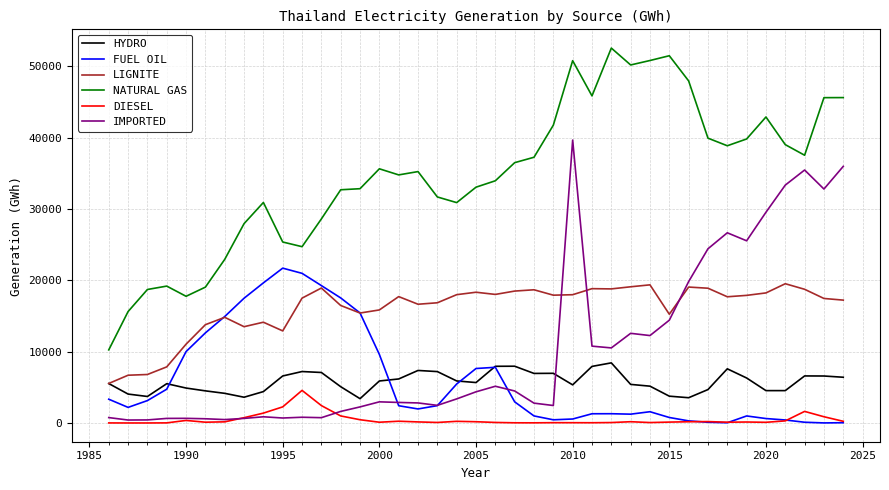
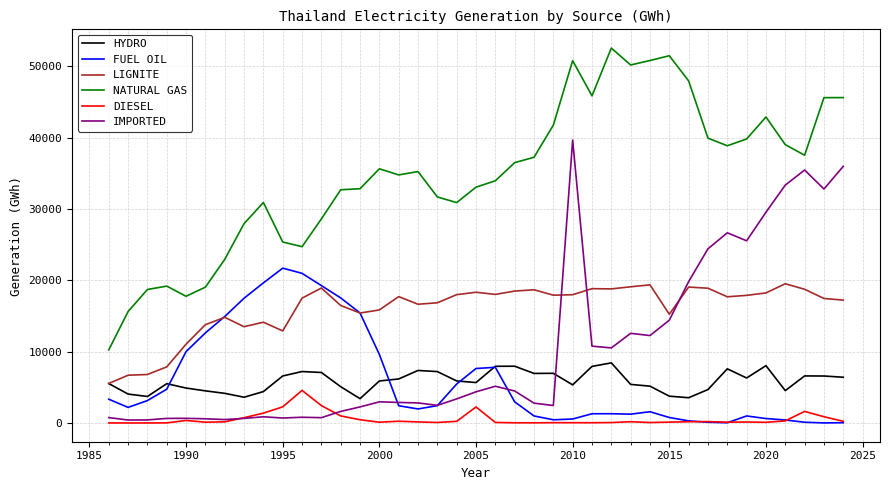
DIESEL, 2005: 0 -> 2000
HYDRO, 2020: 5000 -> 8000
